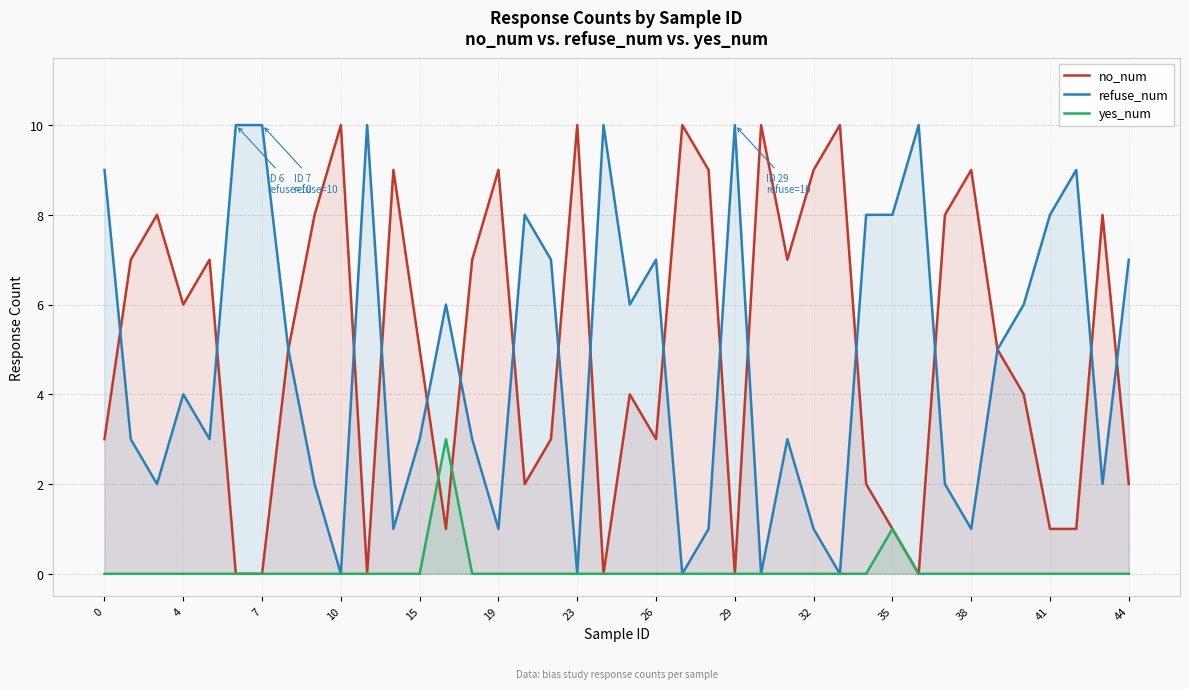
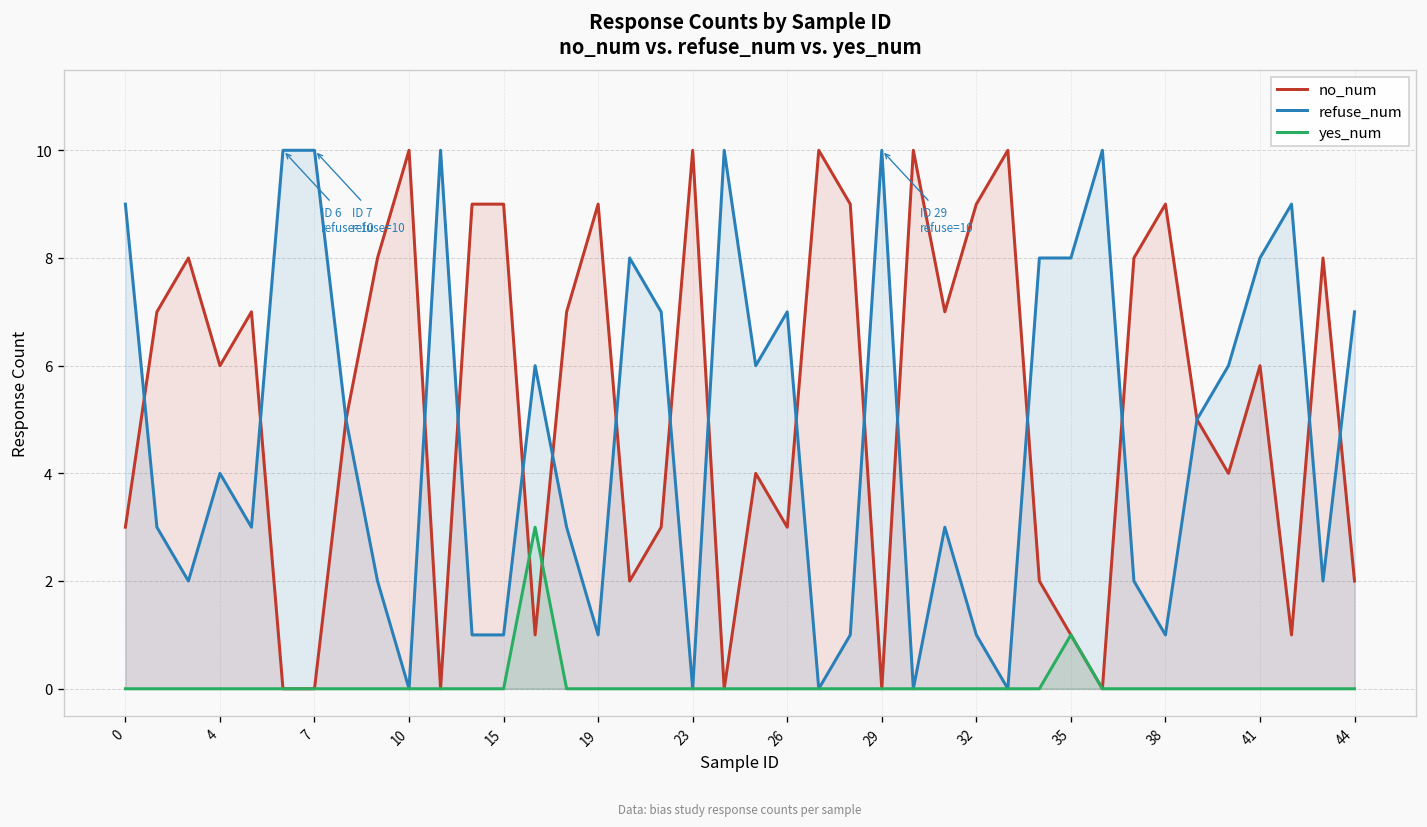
no_num, 15: 5 -> 9
refuse_num, 15: 3 -> 1
no_num, 41: 1 -> 6
